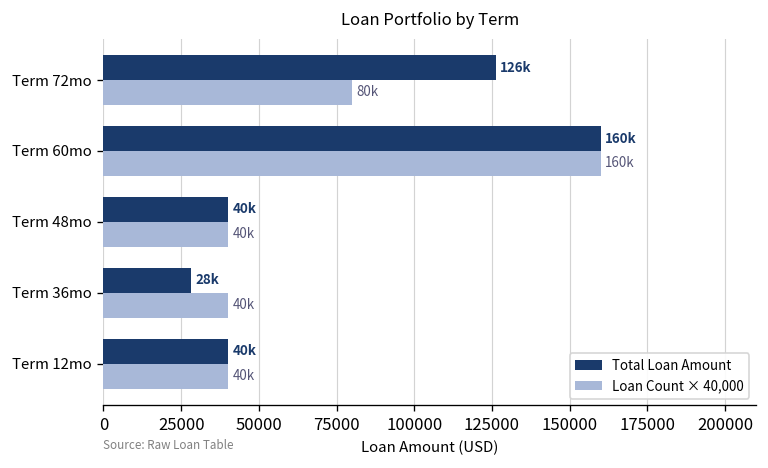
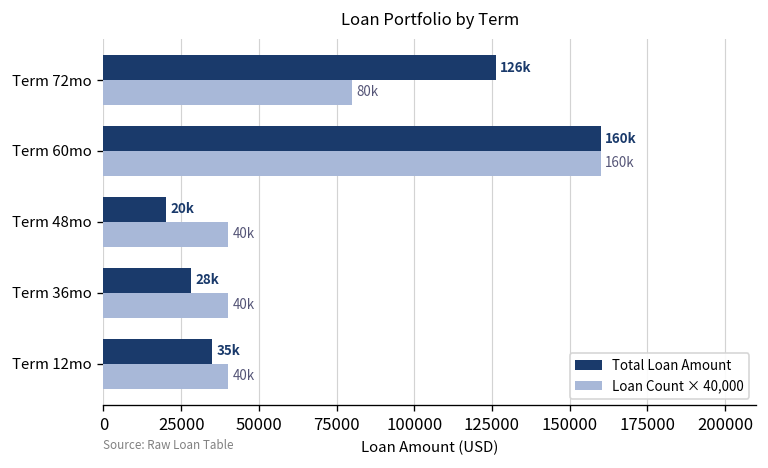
Total Loan Amount, Term 48mo: 40k -> 20k
Total Loan Amount, Term 12mo: 40k -> 35k
